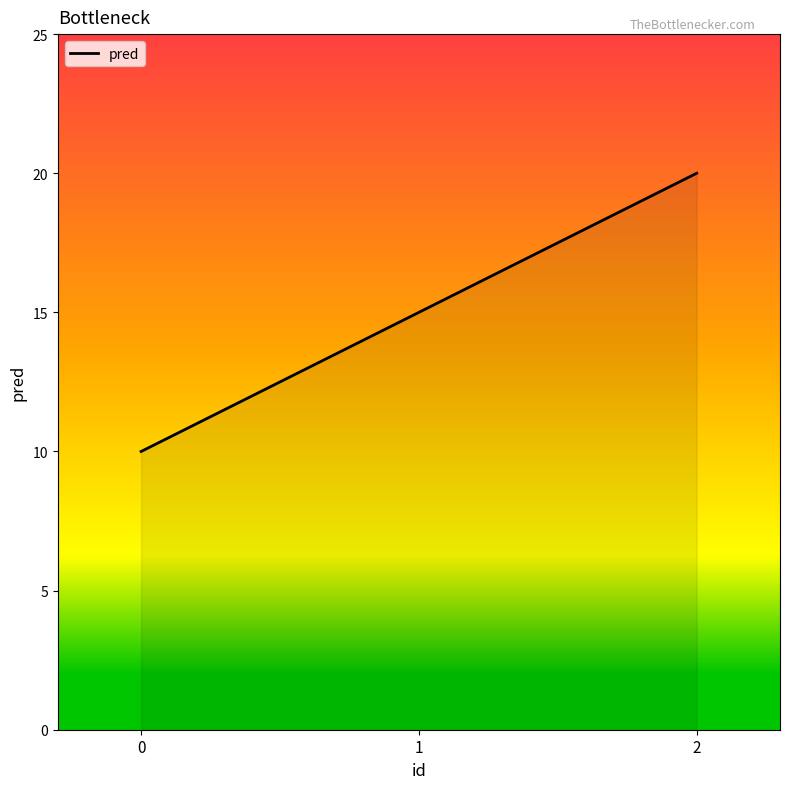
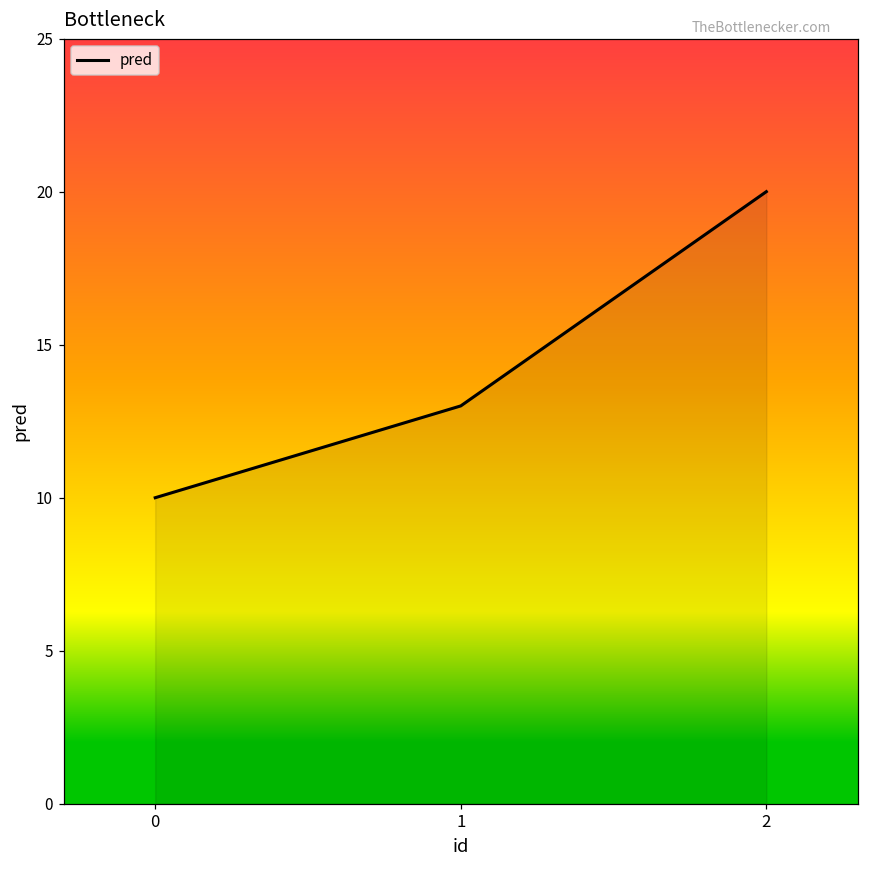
1: 15 -> 13
